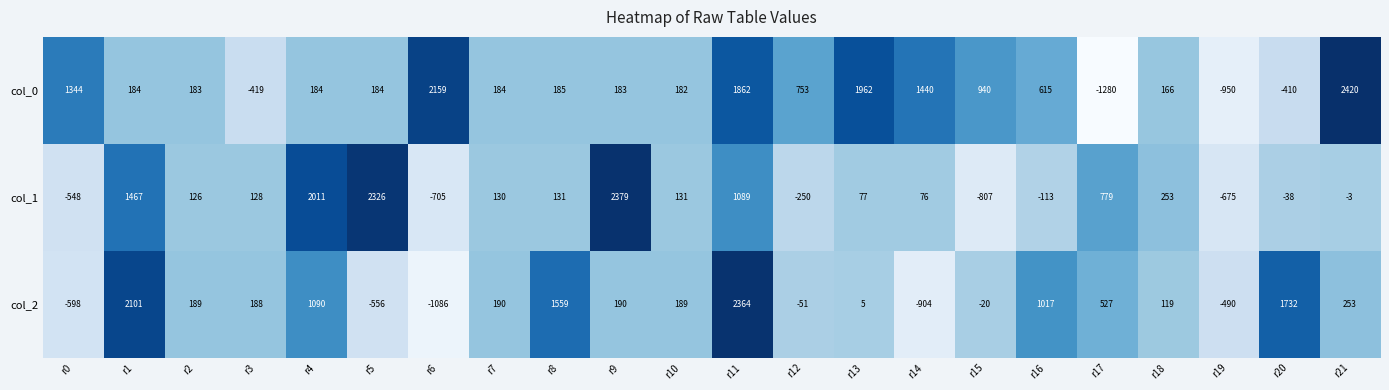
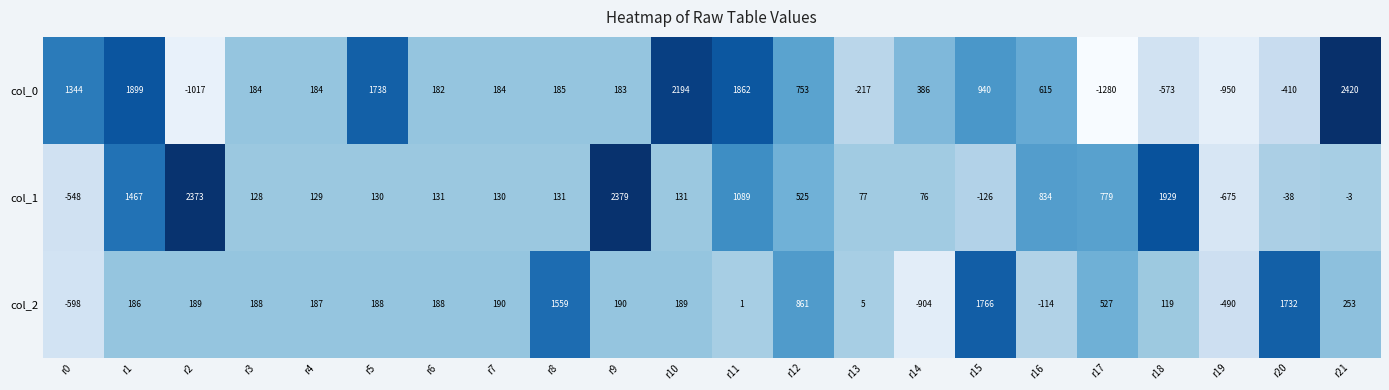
col_0, r1: 184 -> 1899
col_0, r2: 183 -> -1017
col_0, r3: -419 -> 184
col_0, r5: 184 -> 1738
col_0, r6: 2159 -> 182
col_0, r10: 182 -> 2194
col_0, r13: 1962 -> -217
col_0, r14: 1440 -> 386
col_0, r18: 166 -> -573
col_1, r2: 126 -> 2373
col_1, r4: 2011 -> 129
col_1, r5: 2326 -> 130
col_1, r6: -705 -> 131
col_1, r12: -250 -> 525
col_1, r15: -807 -> -126
col_1, r16: -113 -> 834
col_1, r18: 253 -> 1929
col_2, r1: 2101 -> 186
col_2, r4: 1090 -> 187
col_2, r5: -556 -> 188
col_2, r6: -1086 -> 188
col_2, r11: 2364 -> 1
col_2, r12: -51 -> 861
col_2, r15: -20 -> 1766
col_2, r16: 1017 -> -114
